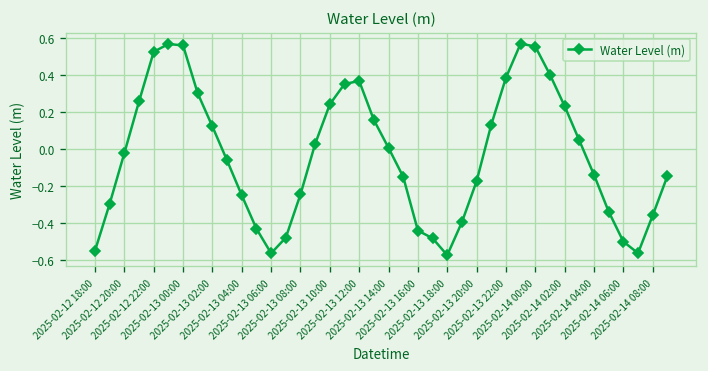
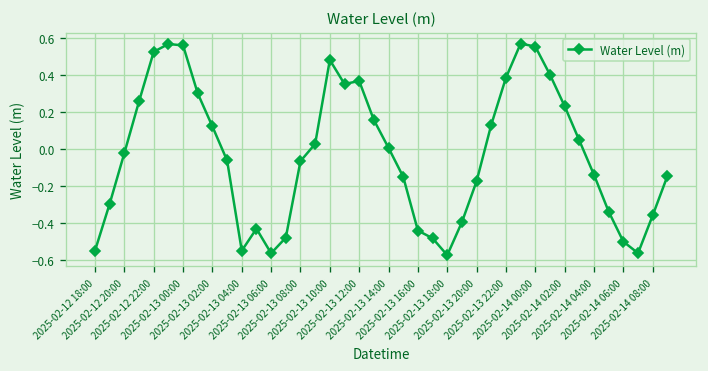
2025-02-13 04:00: -0.25 -> -0.55
2025-02-13 08:00: -0.24 -> -0.07
2025-02-13 10:00: 0.24 -> 0.48
